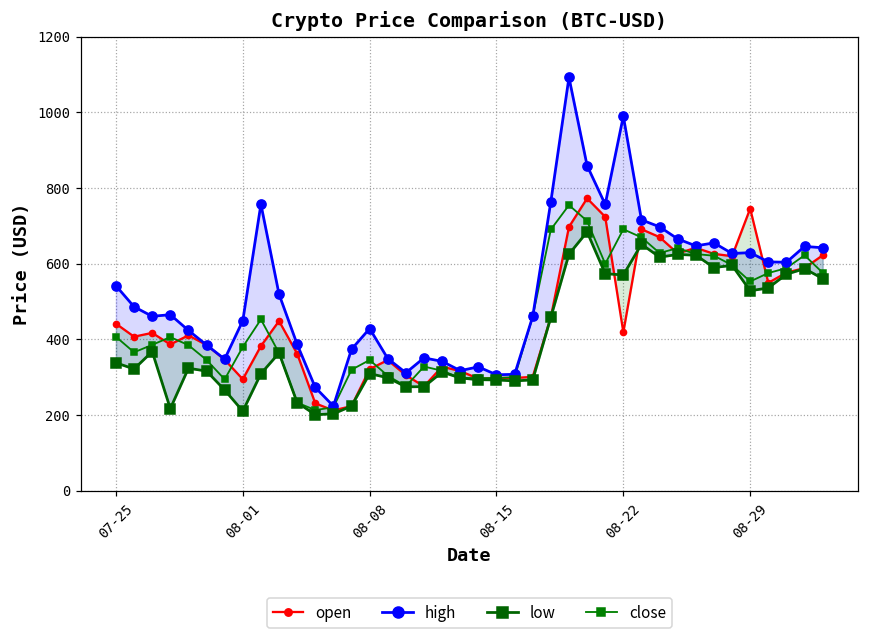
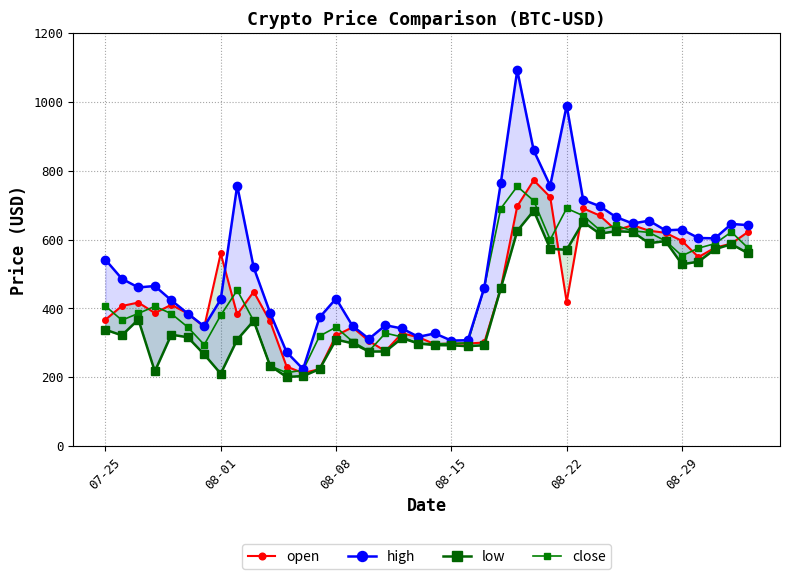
open, 07-25: 440 -> 370
open, 08-01: 290 -> 560
high, 08-01: 450 -> 430
open, 08-29: 750 -> 600
